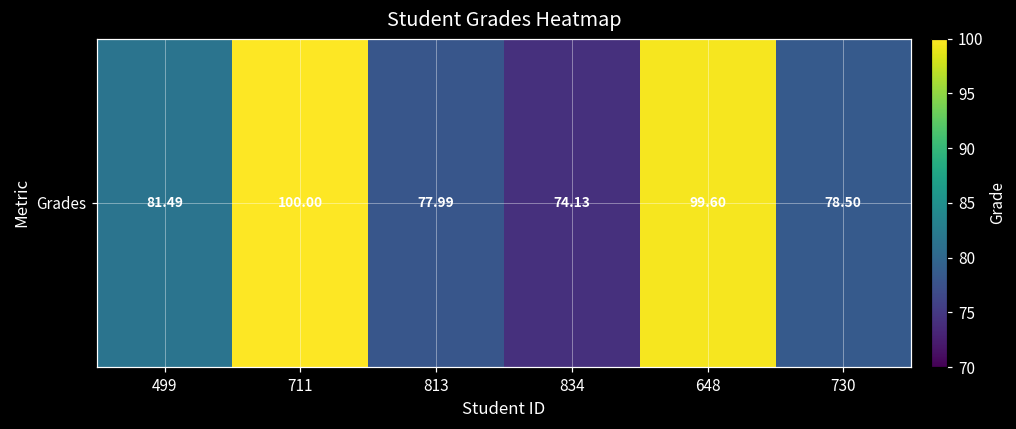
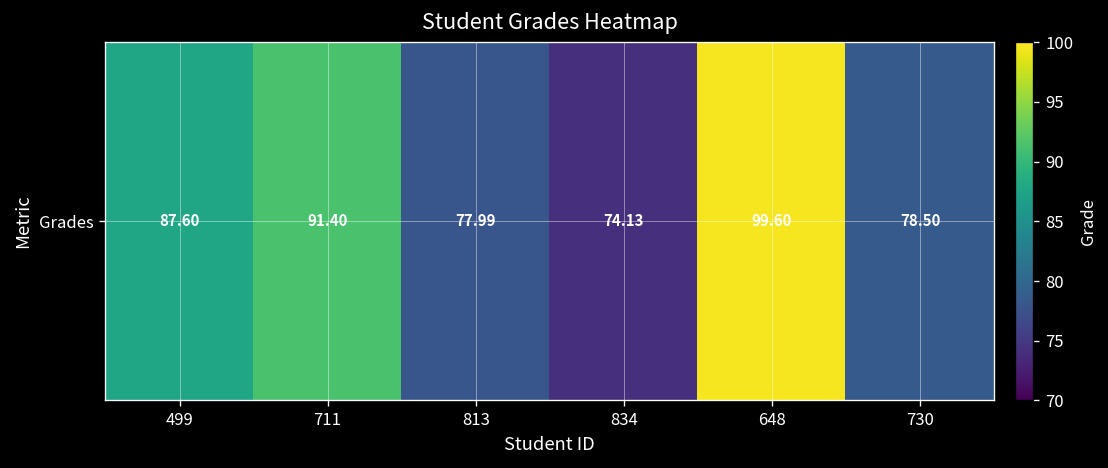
Grades, 499: 81.49 -> 87.60
Grades, 711: 100.00 -> 91.40
